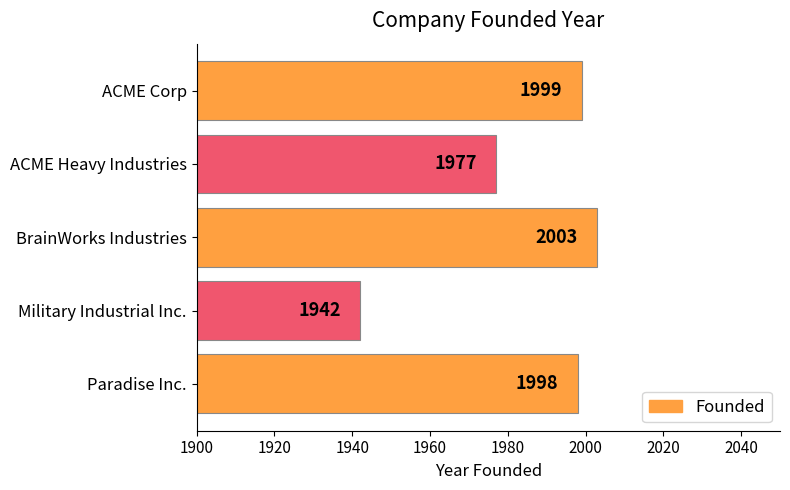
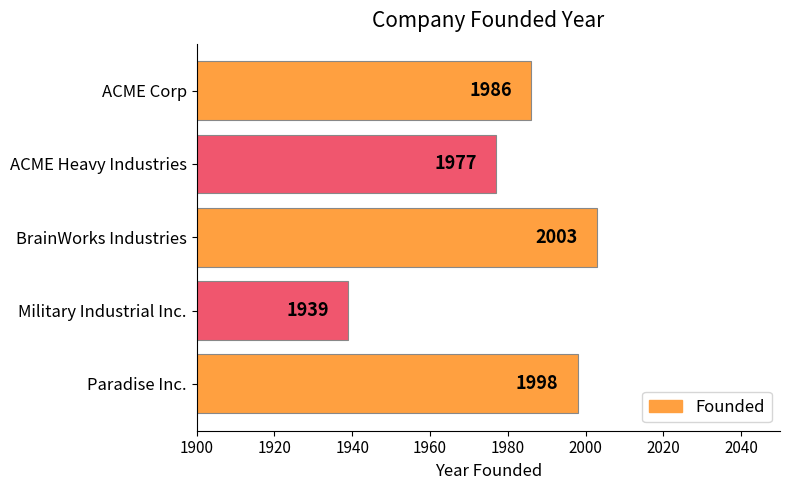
ACME Corp: 1999 -> 1986
Military Industrial Inc.: 1942 -> 1939
